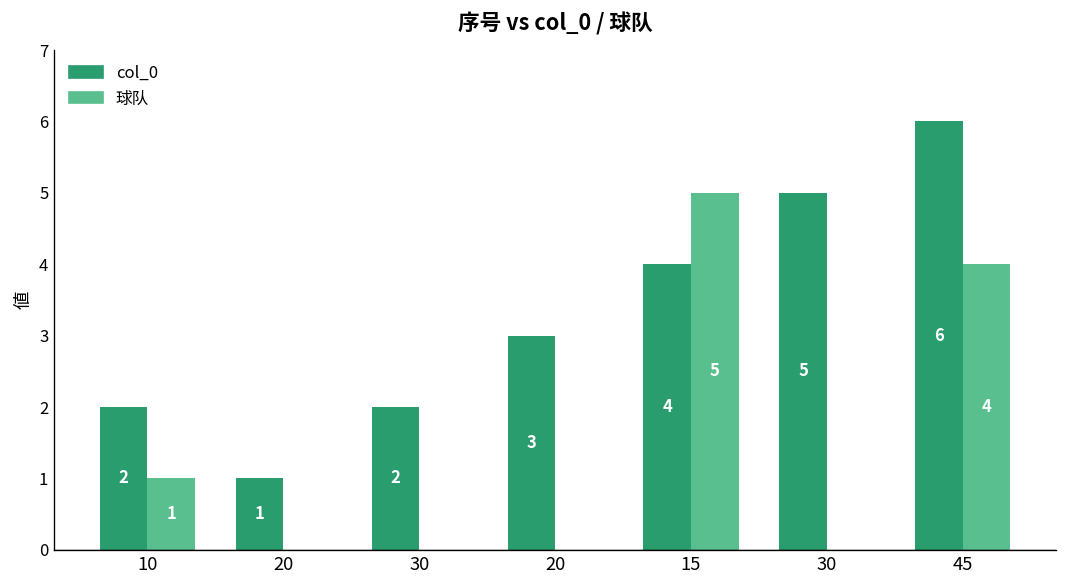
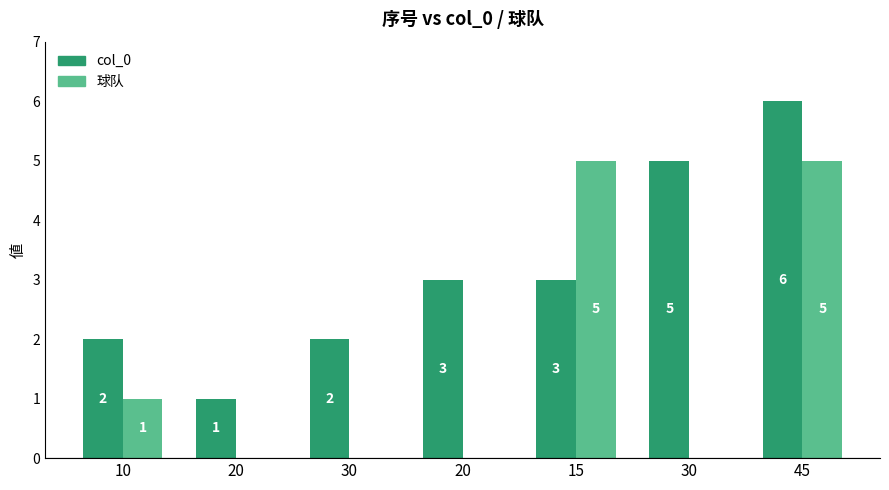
col_0, 15: 4 -> 3
球队, 45: 4 -> 5
